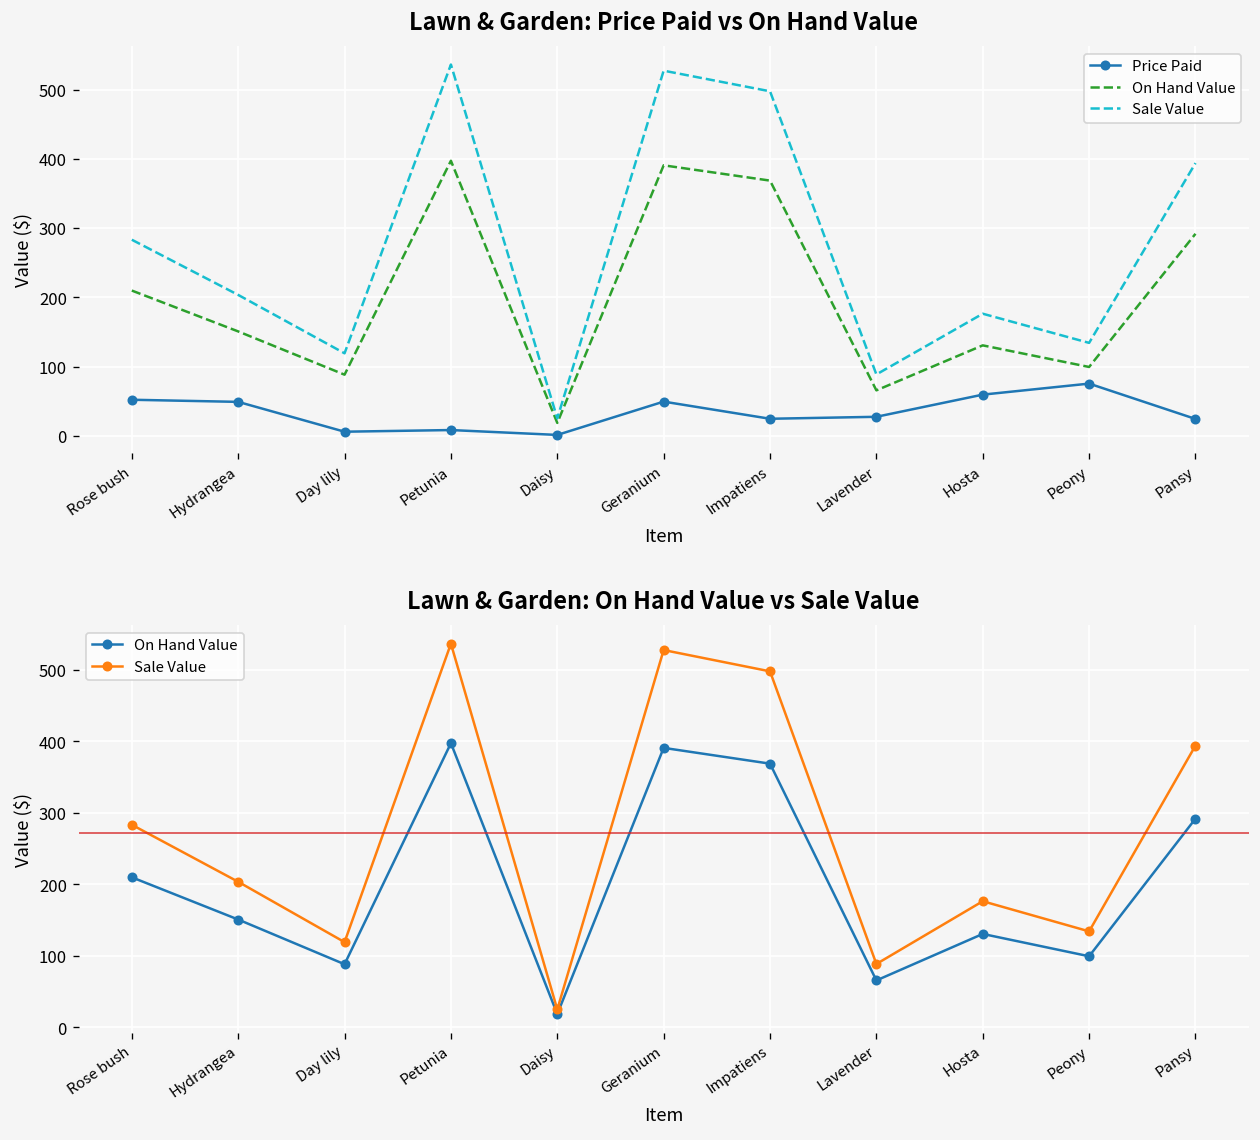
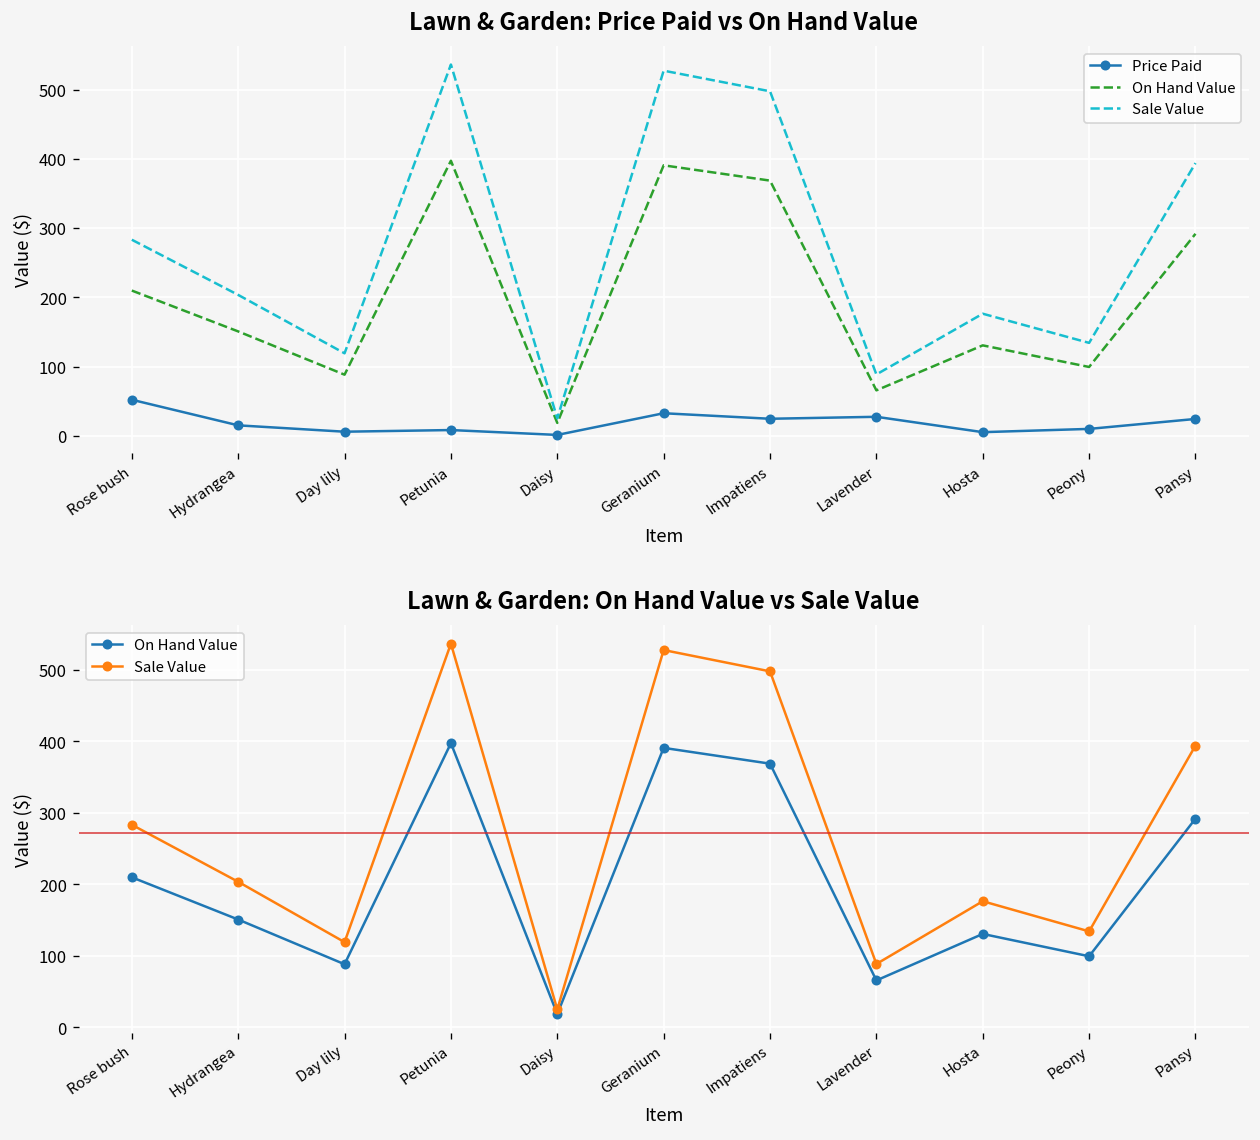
Lawn & Garden: Price Paid vs On Hand Value, Price Paid, Hydrangea: 50 -> 20
Lawn & Garden: Price Paid vs On Hand Value, Price Paid, Geranium: 50 -> 30
Lawn & Garden: Price Paid vs On Hand Value, Price Paid, Hosta: 60 -> 10
Lawn & Garden: Price Paid vs On Hand Value, Price Paid, Peony: 80 -> 10
